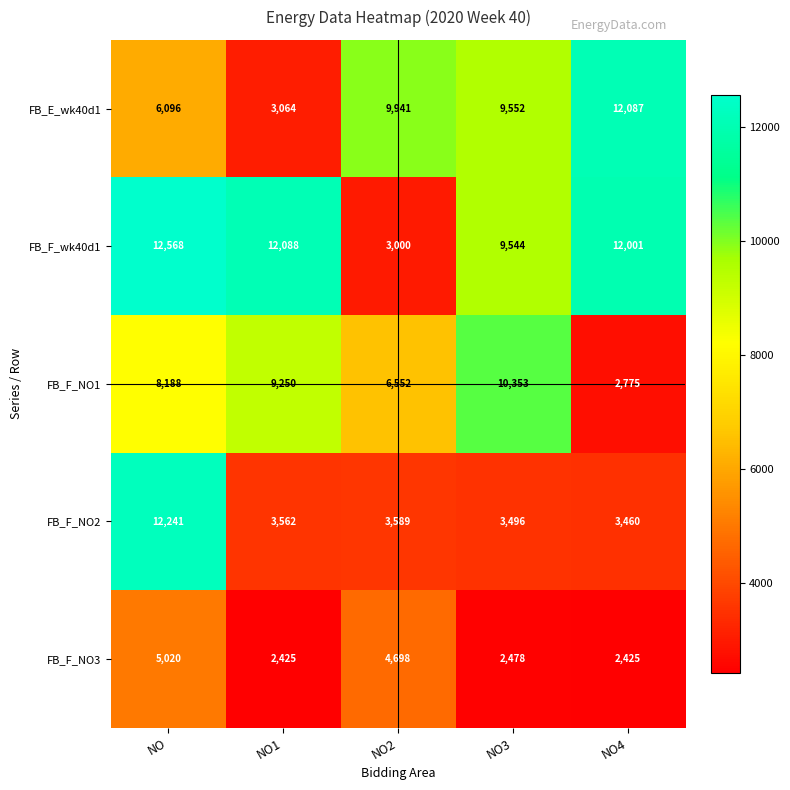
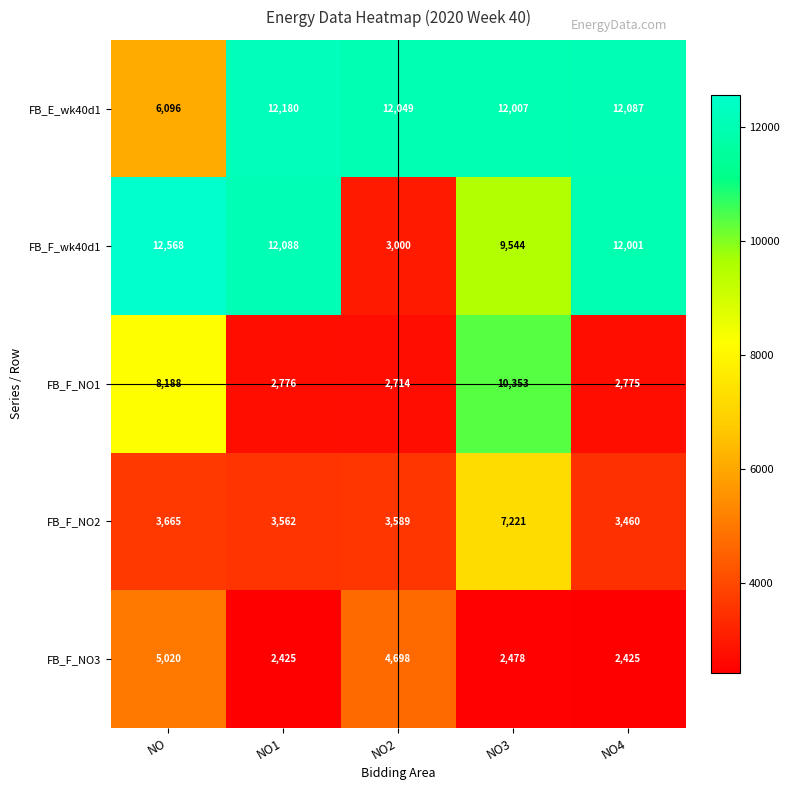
FB_E_wk40d1, NO1: 3,064 -> 12,180
FB_E_wk40d1, NO2: 9,941 -> 12,049
FB_E_wk40d1, NO3: 9,552 -> 12,007
FB_F_NO1, NO1: 9,250 -> 2,776
FB_F_NO1, NO2: 6,552 -> 2,714
FB_F_NO2, NO: 12,241 -> 3,665
FB_F_NO2, NO3: 3,496 -> 7,221
